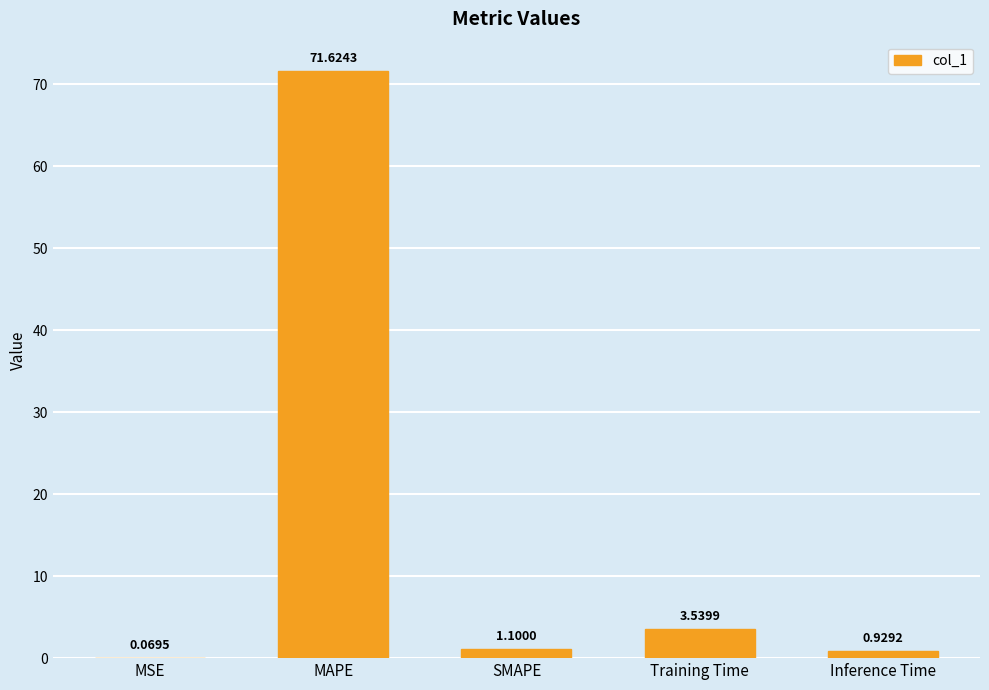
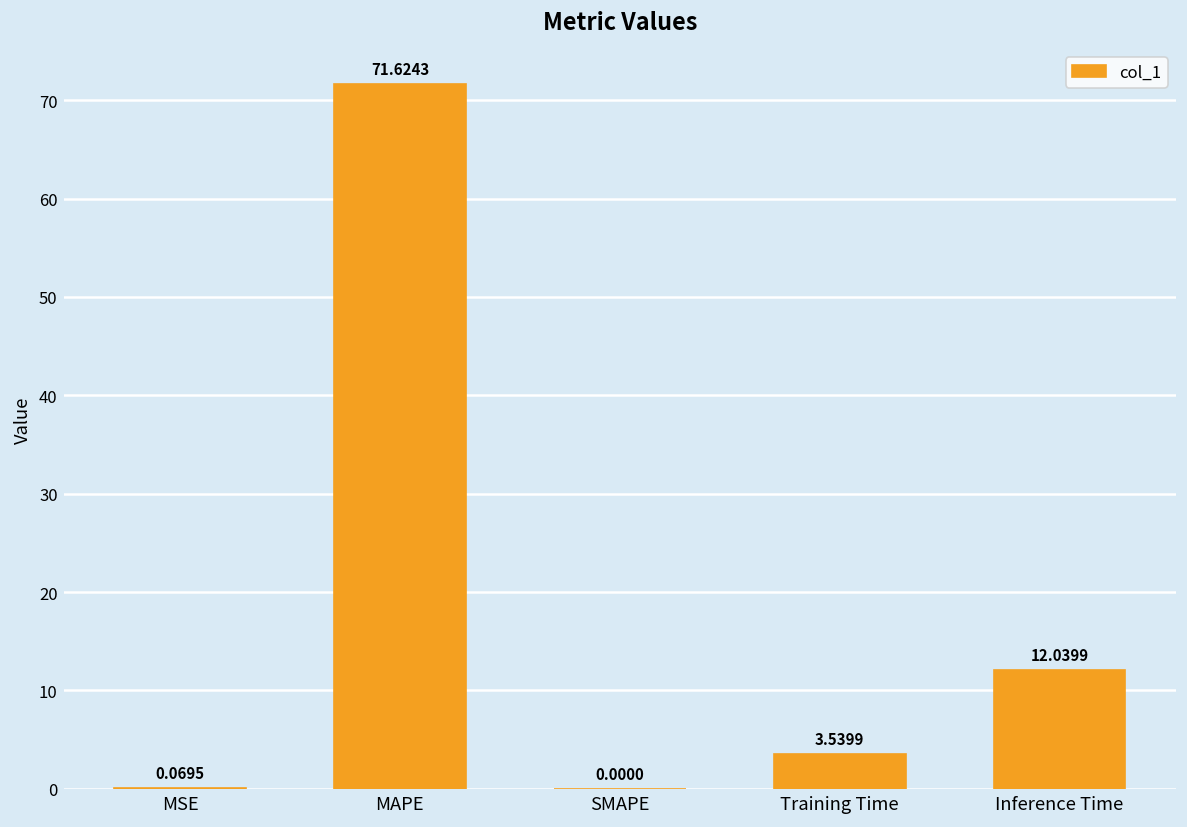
SMAPE: 1.1000 -> 0.0000
Inference Time: 0.9292 -> 12.0399
